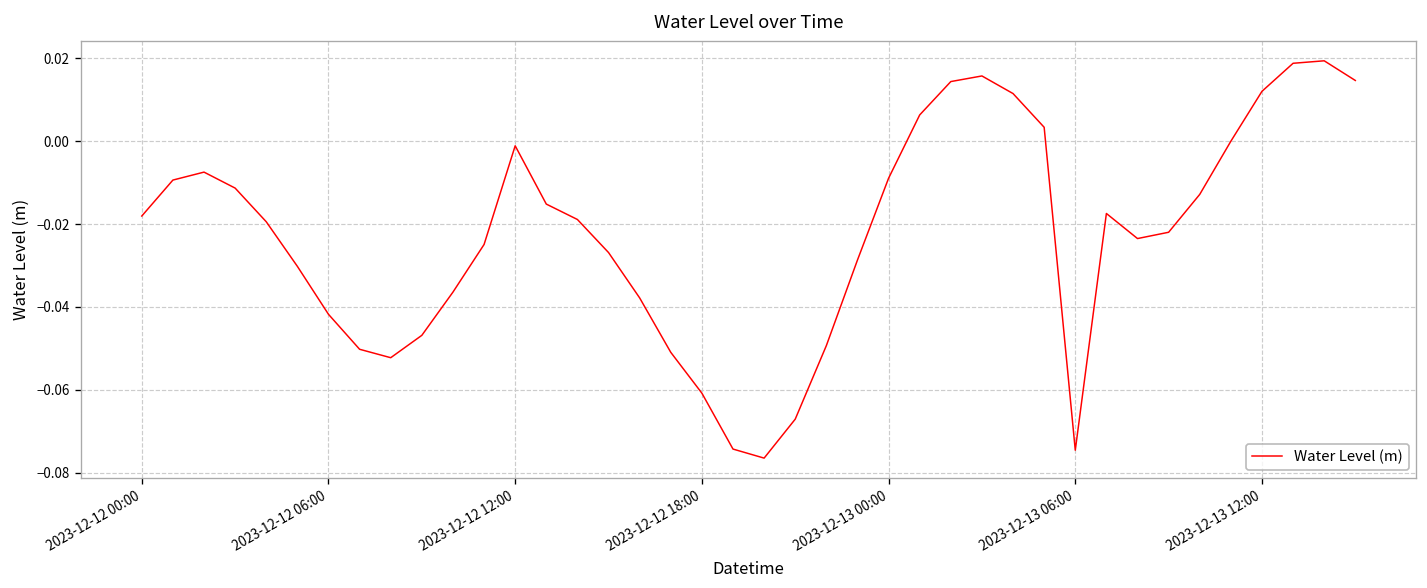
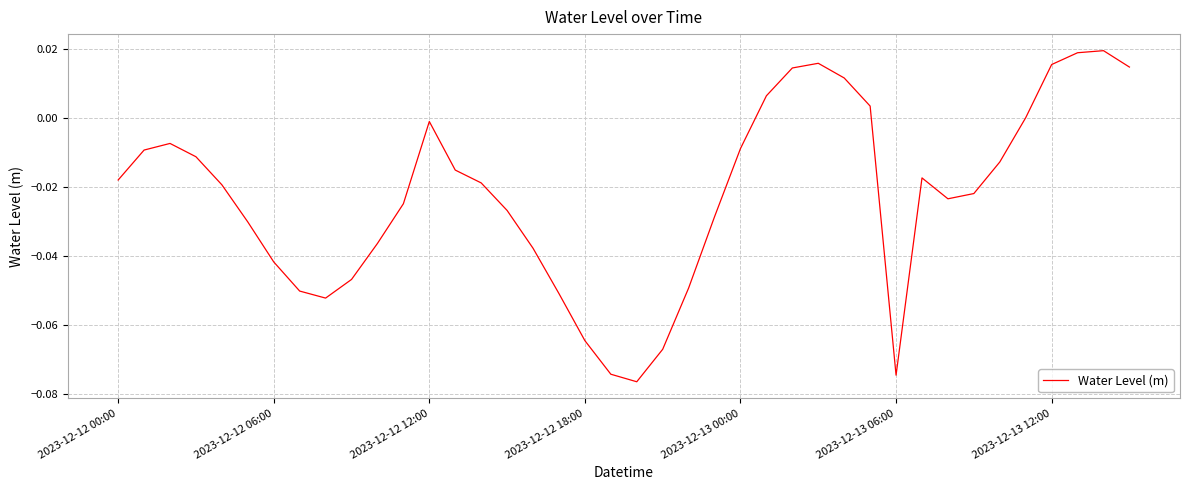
2023-12-12 18:00: -0.061 -> -0.065
2023-12-13 12:00: 0.012 -> 0.015
